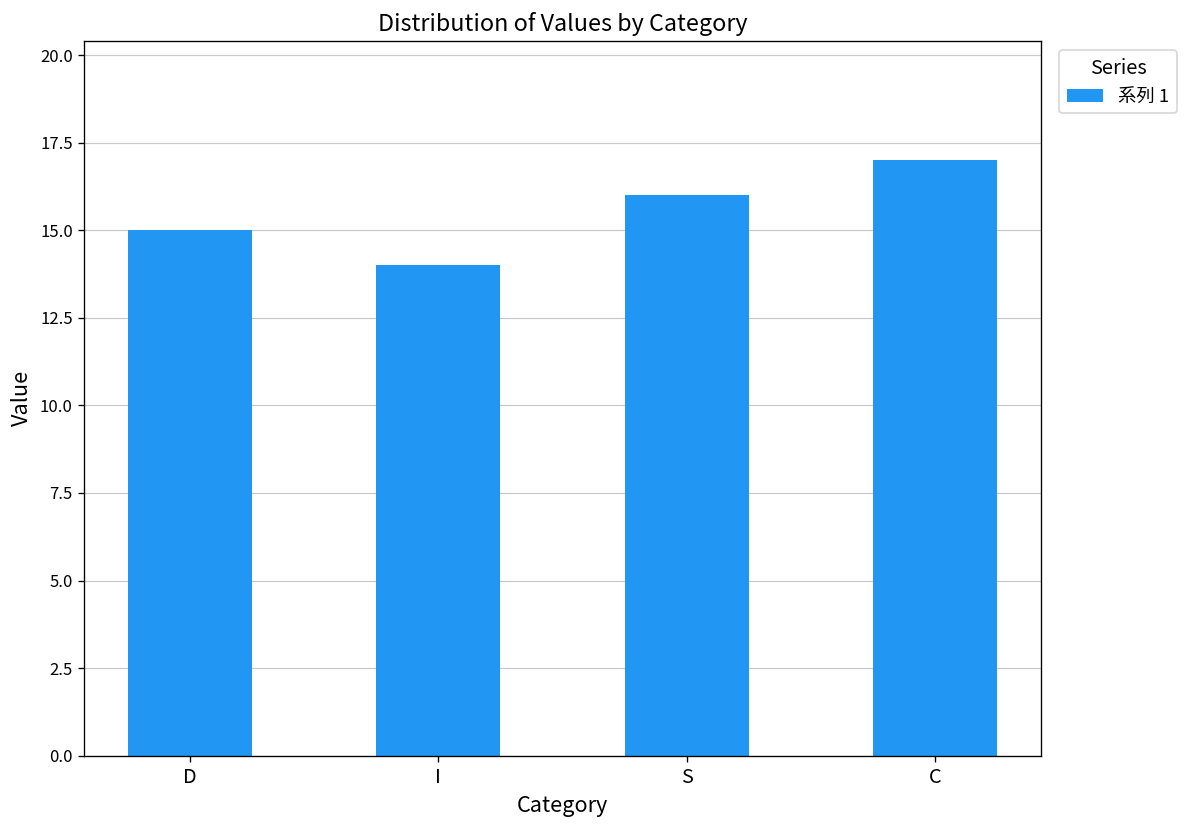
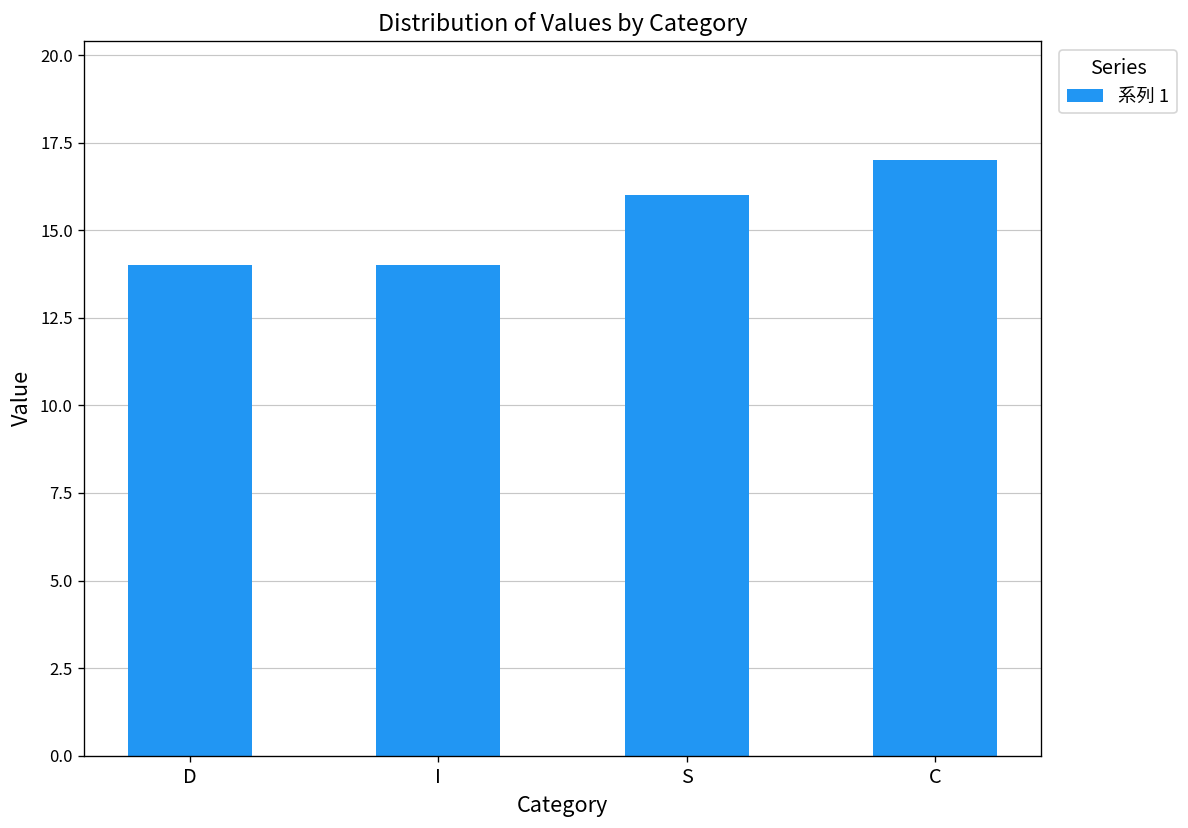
D: 15 -> 14
